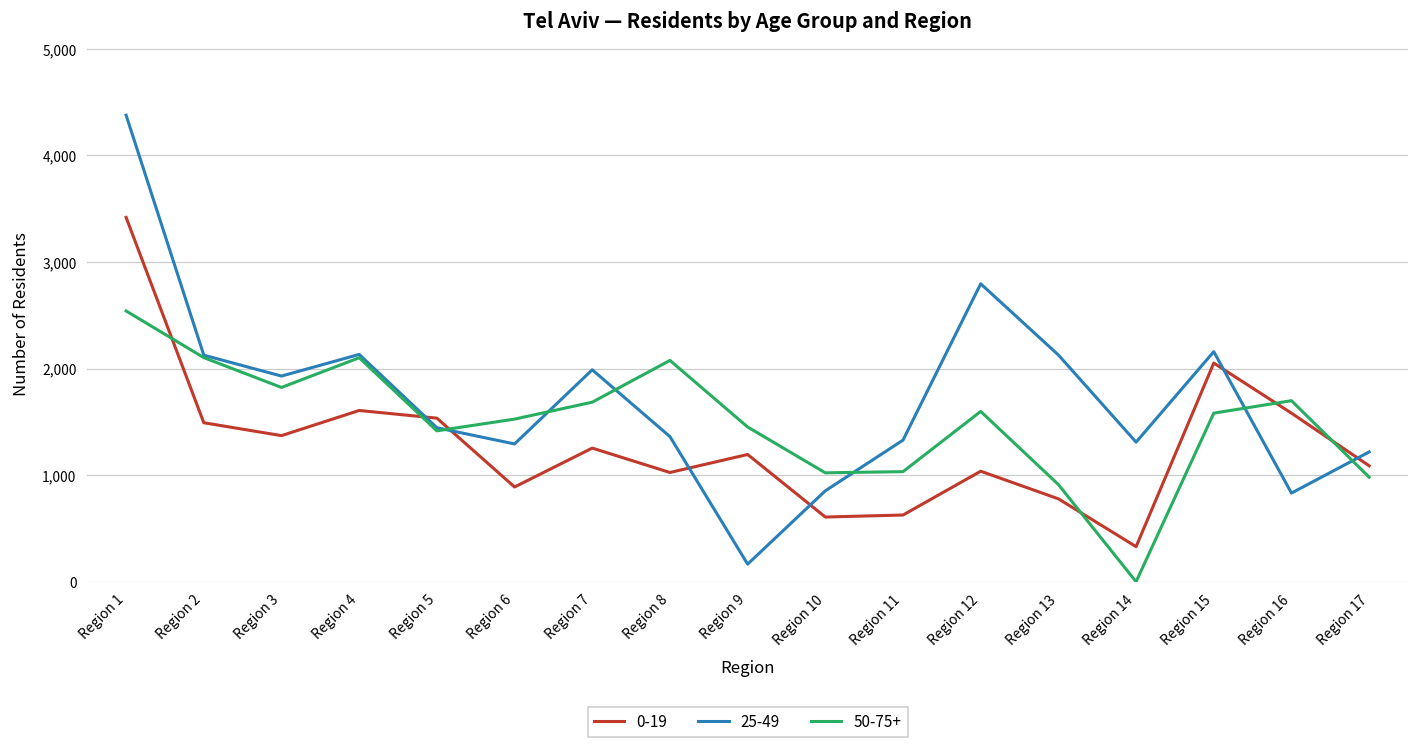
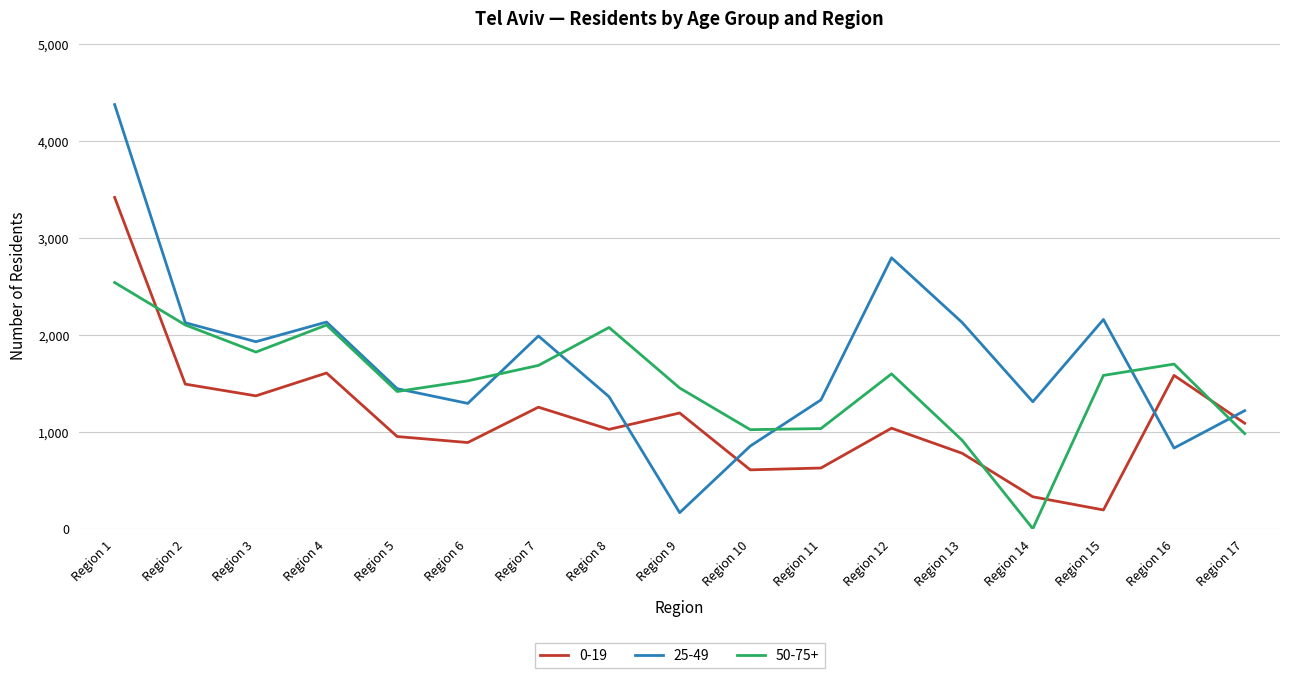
0-19, Region 5: 1,500 -> 1,000
0-19, Region 15: 2,100 -> 200
